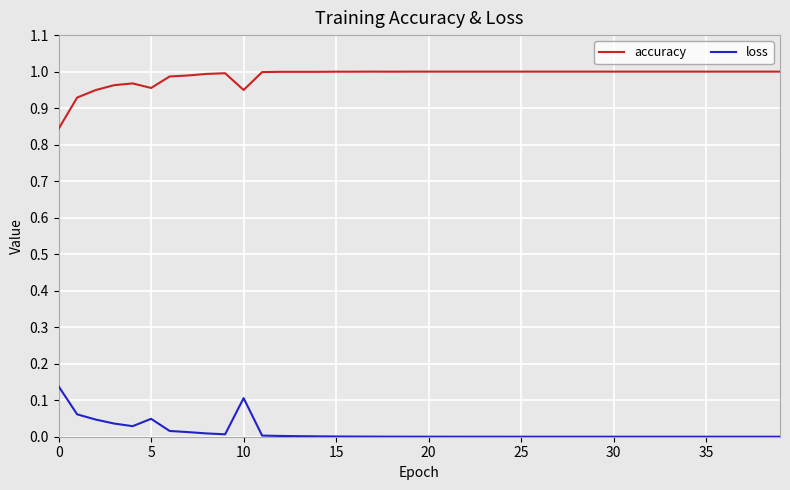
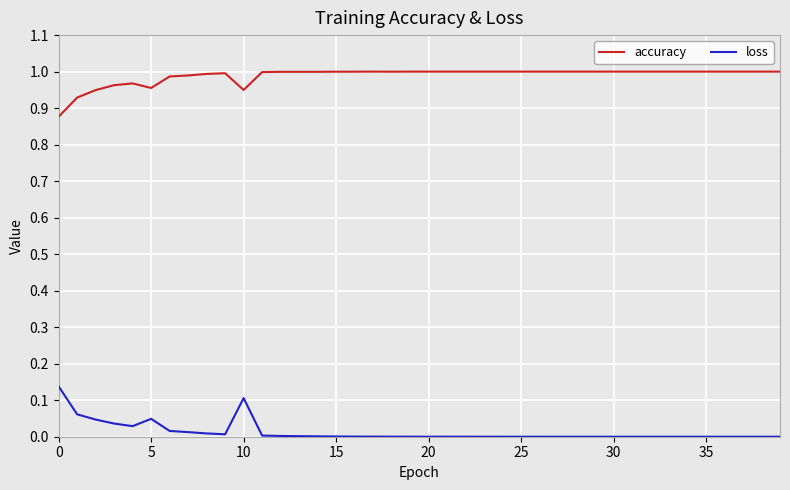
accuracy, 0: 0.84 -> 0.88
